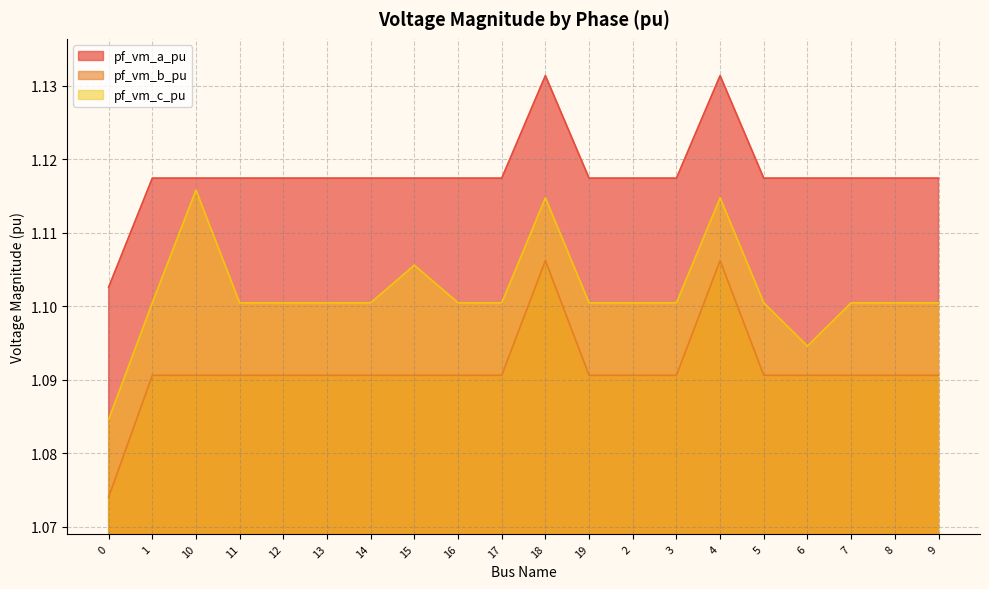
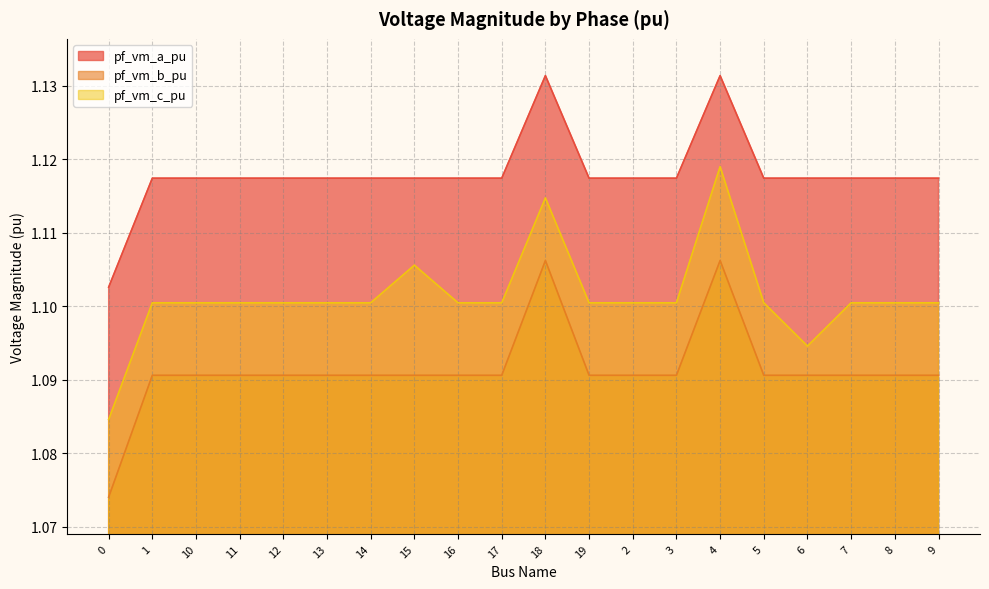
pf_vm_c_pu, 10: 1.116 -> 1.100
pf_vm_c_pu, 4: 1.115 -> 1.119
